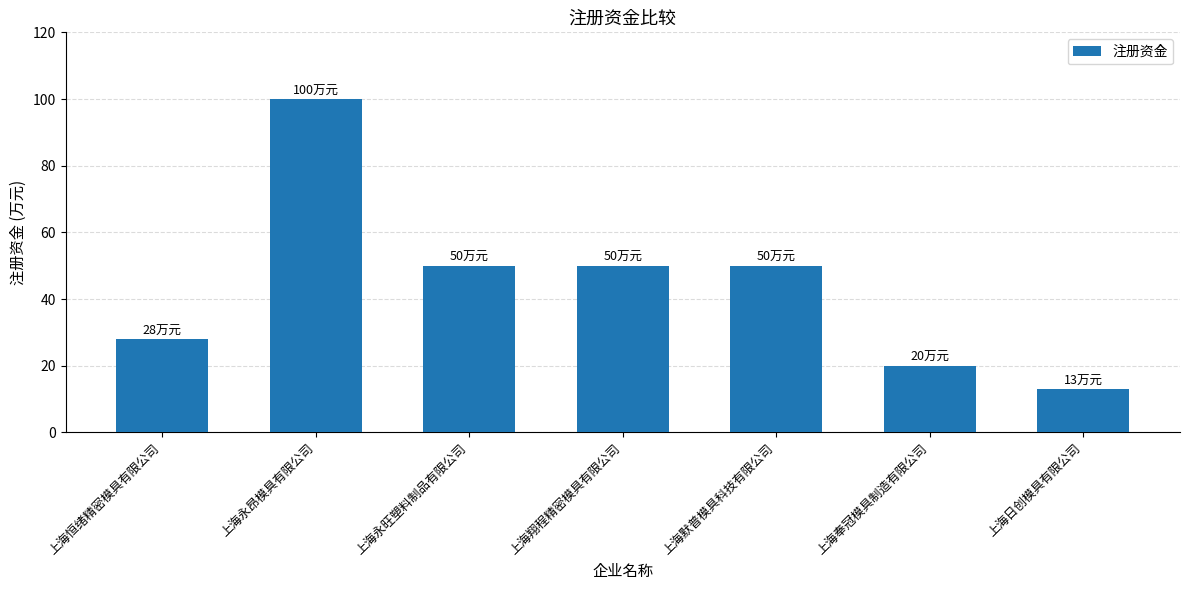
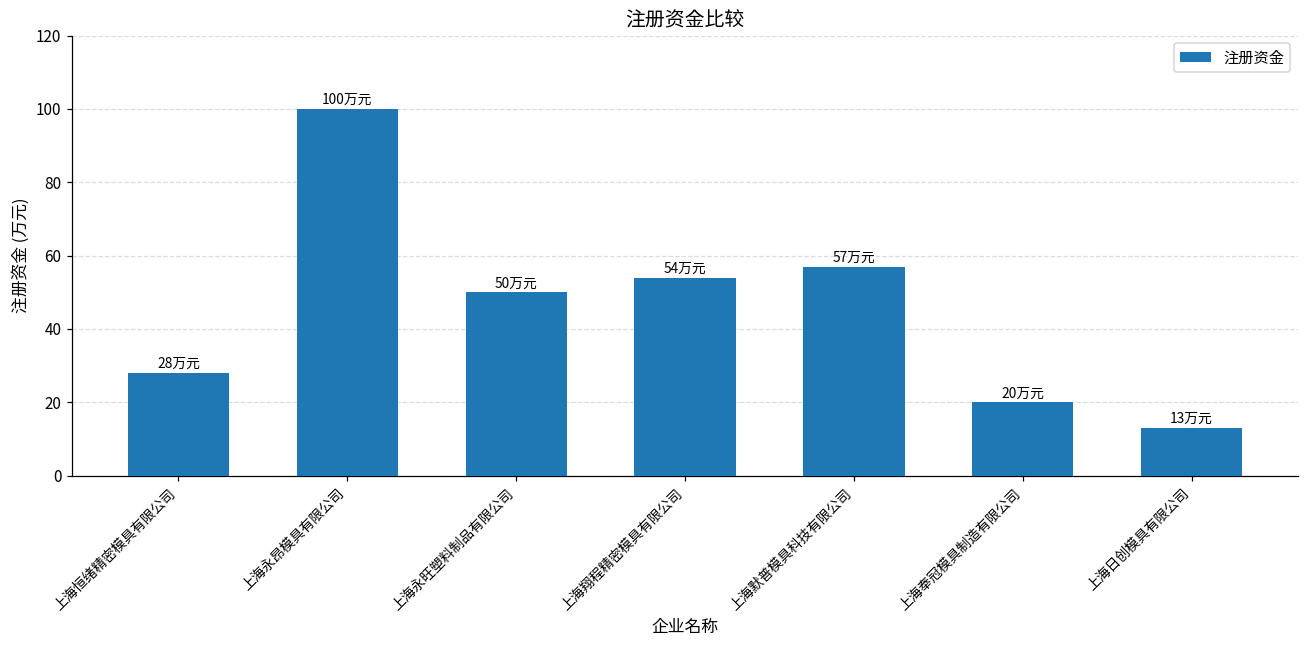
上海翔程精密模具有限公司: 50 -> 54
上海默普模具科技有限公司: 50 -> 57
